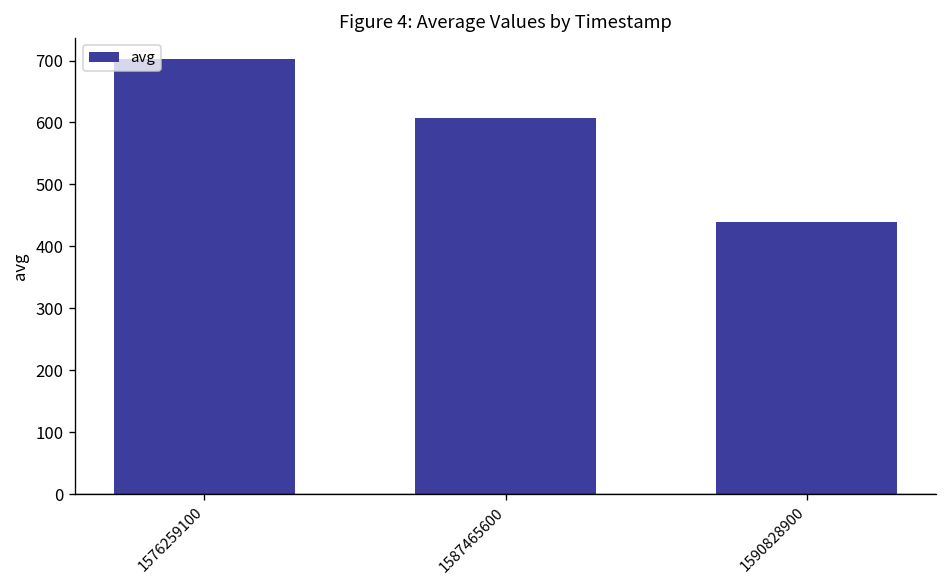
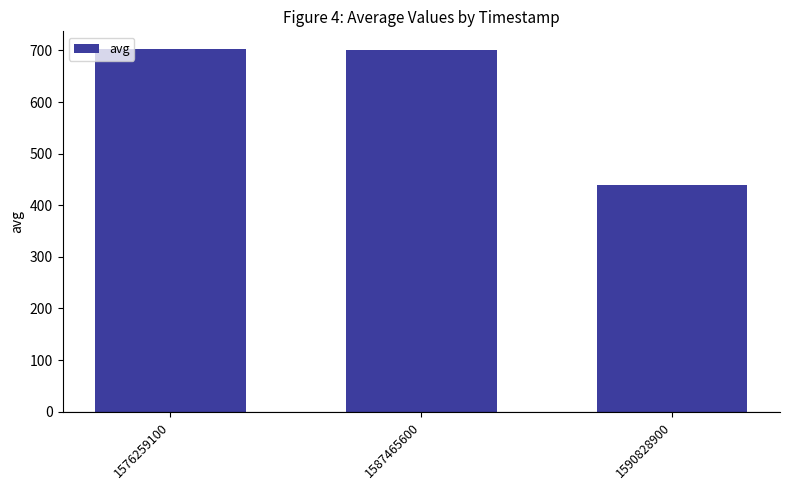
1587465600: 610 -> 700
